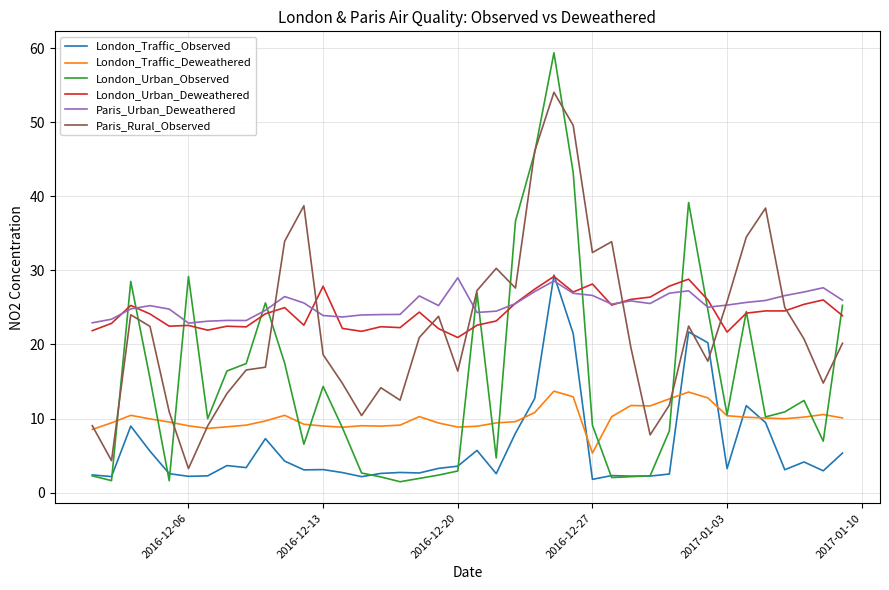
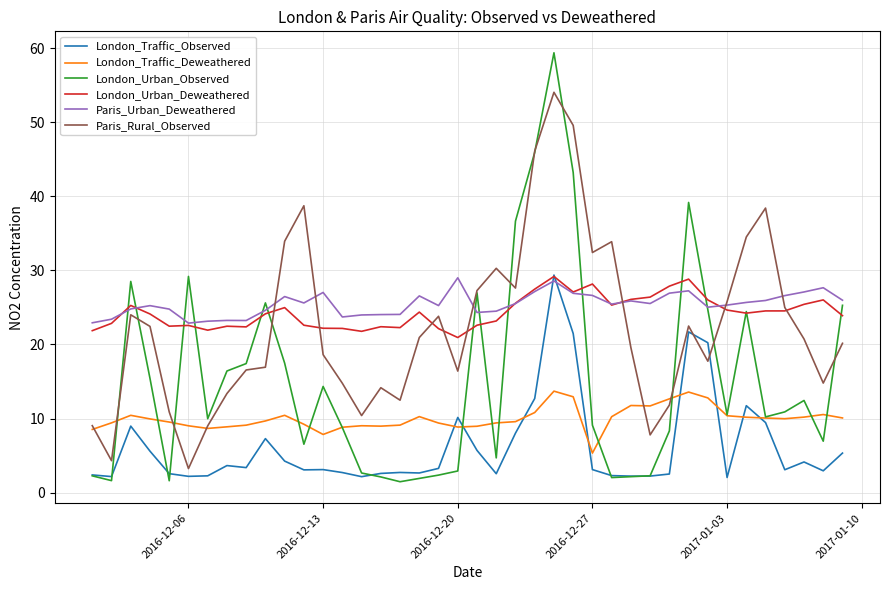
London_Traffic_Deweathered, 2016-12-13: 9 -> 8
London_Urban_Deweathered, 2016-12-13: 28 -> 22
Paris_Urban_Deweathered, 2016-12-13: 24 -> 27
London_Traffic_Observed, 2016-12-20: 4 -> 10
London_Traffic_Observed, 2016-12-27: 2 -> 3
London_Traffic_Observed, 2017-01-03: 3 -> 2
London_Urban_Deweathered, 2017-01-03: 22 -> 25
